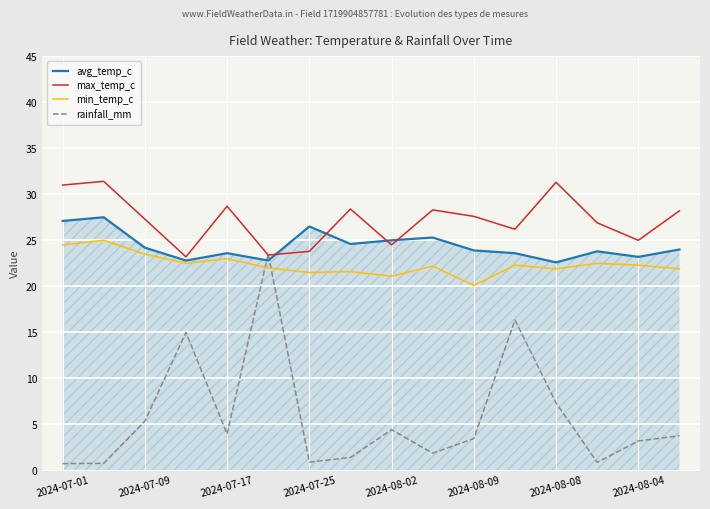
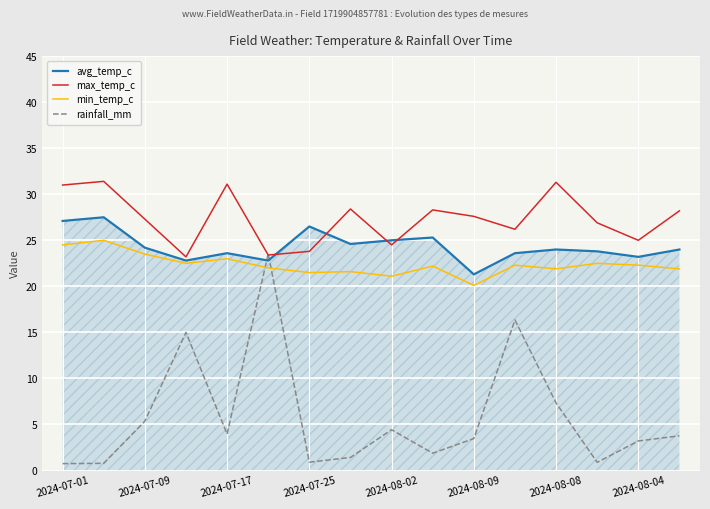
max_temp_c, 2024-07-17: 29 -> 31
avg_temp_c, 2024-08-09: 24 -> 21
avg_temp_c, 2024-08-08: 23 -> 24
